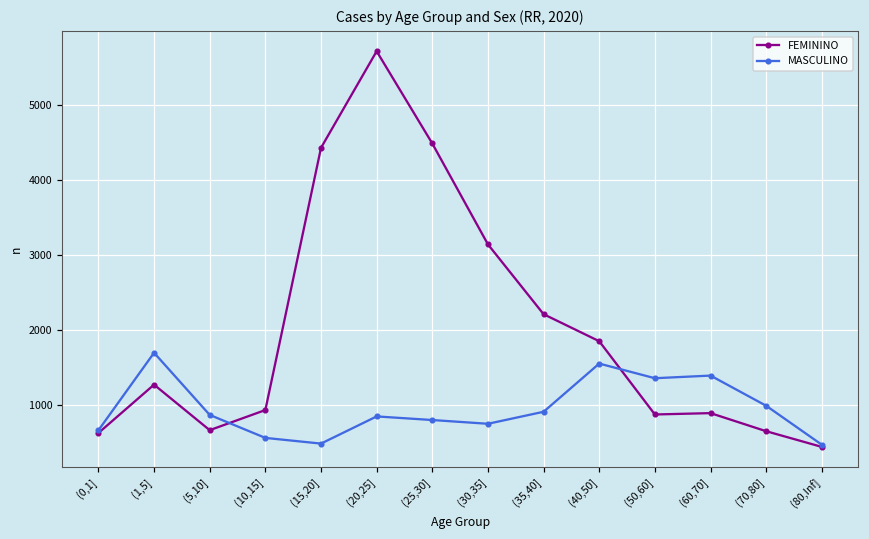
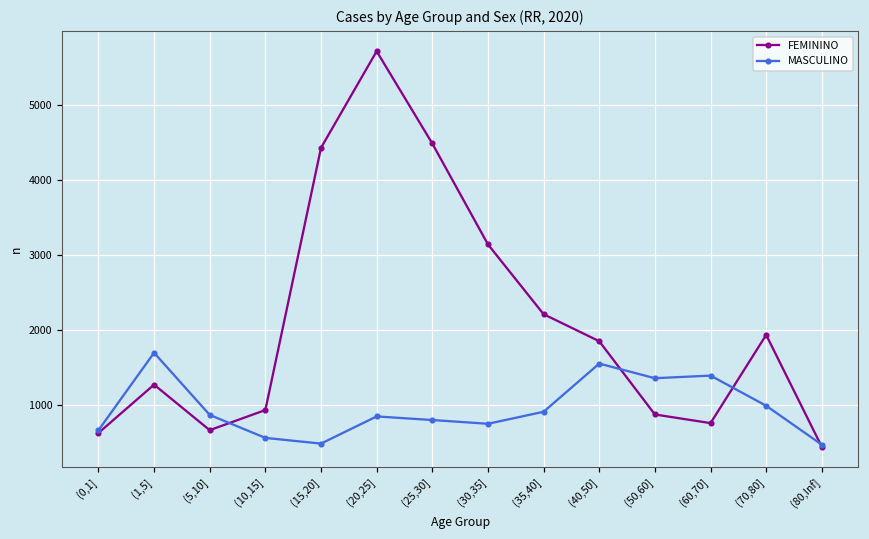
FEMININO, (60,70]: 900 -> 800
FEMININO, (70,80]: 700 -> 1900
